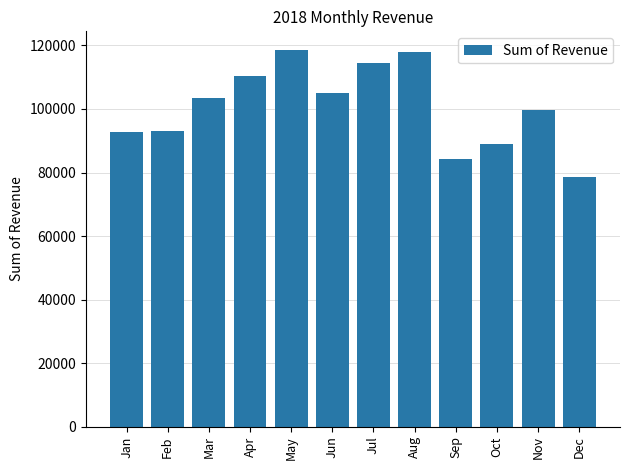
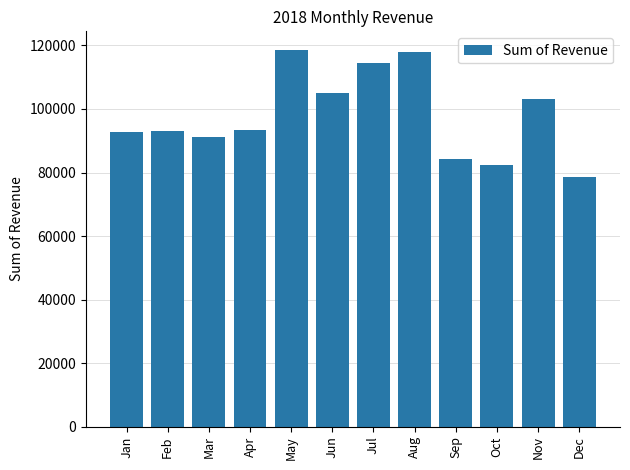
Mar: 103000 -> 91000
Apr: 110000 -> 93000
Oct: 89000 -> 83000
Nov: 100000 -> 103000
